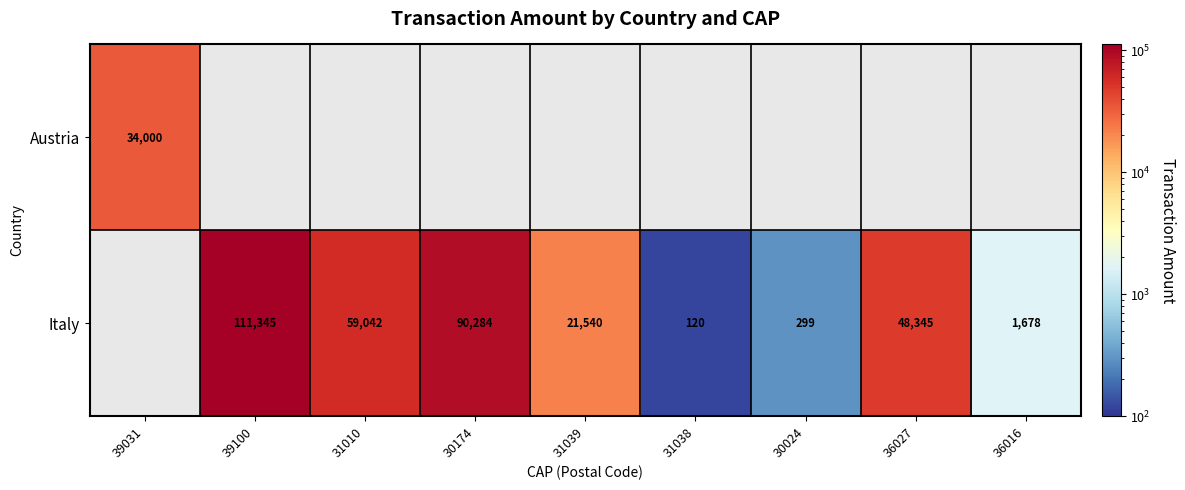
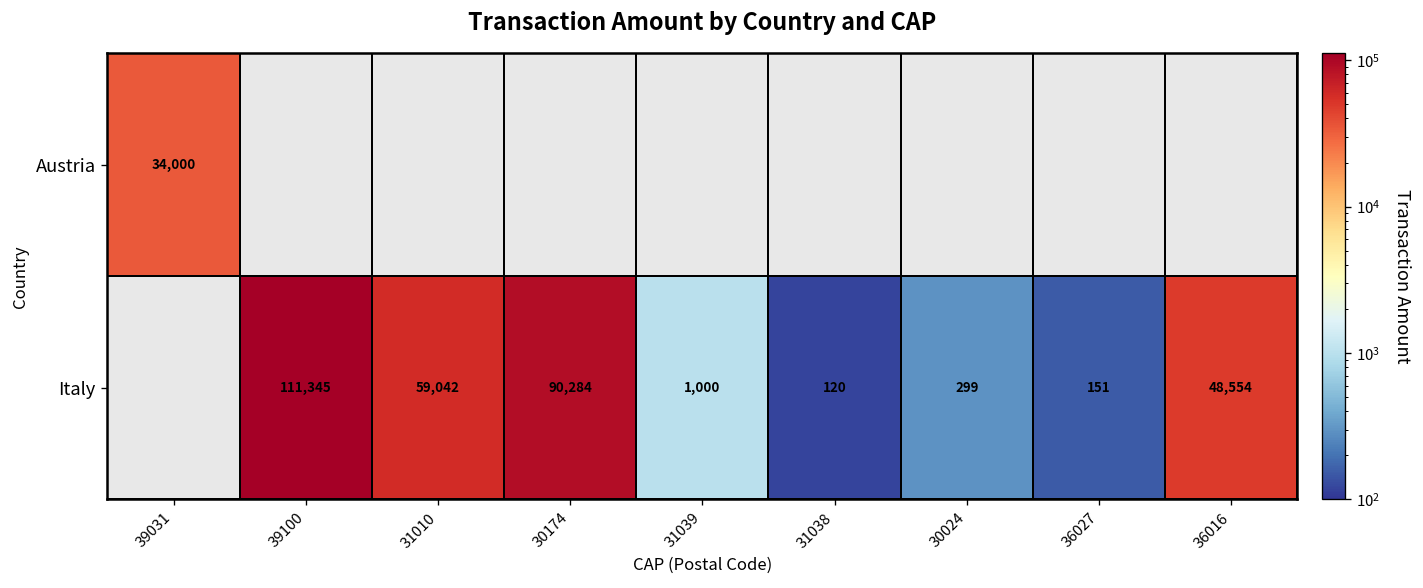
Italy, 31039: 21,540 -> 1,000
Italy, 36027: 48,345 -> 151
Italy, 36016: 1,678 -> 48,554
